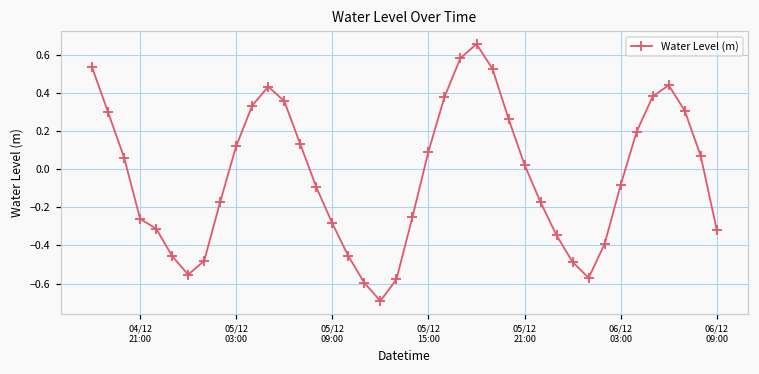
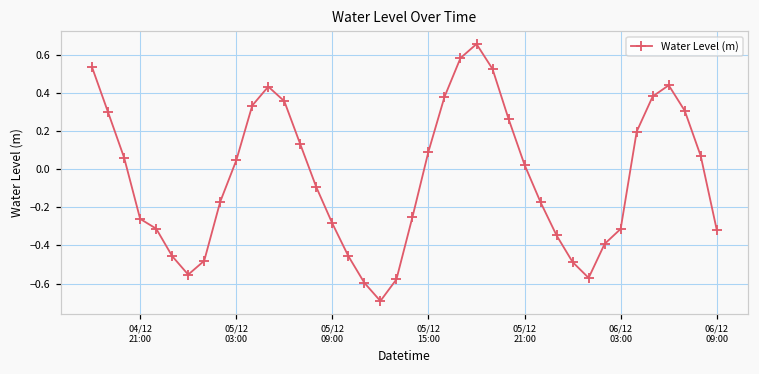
05/12 03:00: 0.12 -> 0.05
06/12 03:00: -0.08 -> -0.31
